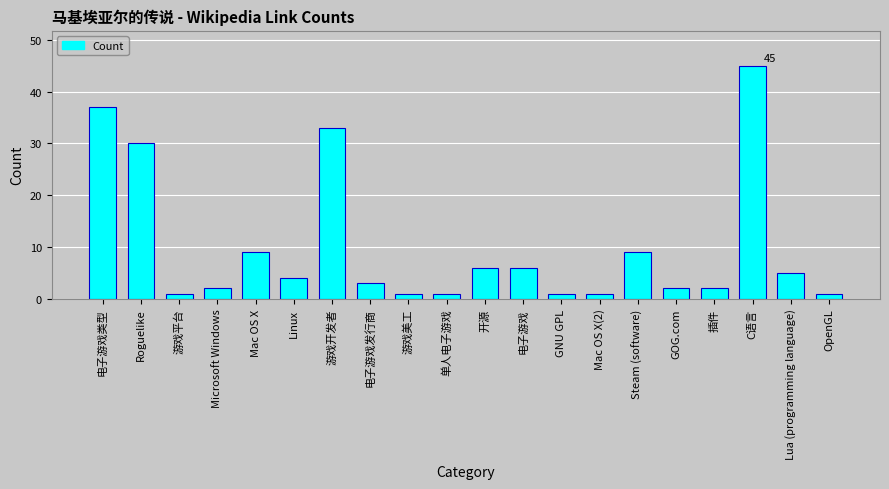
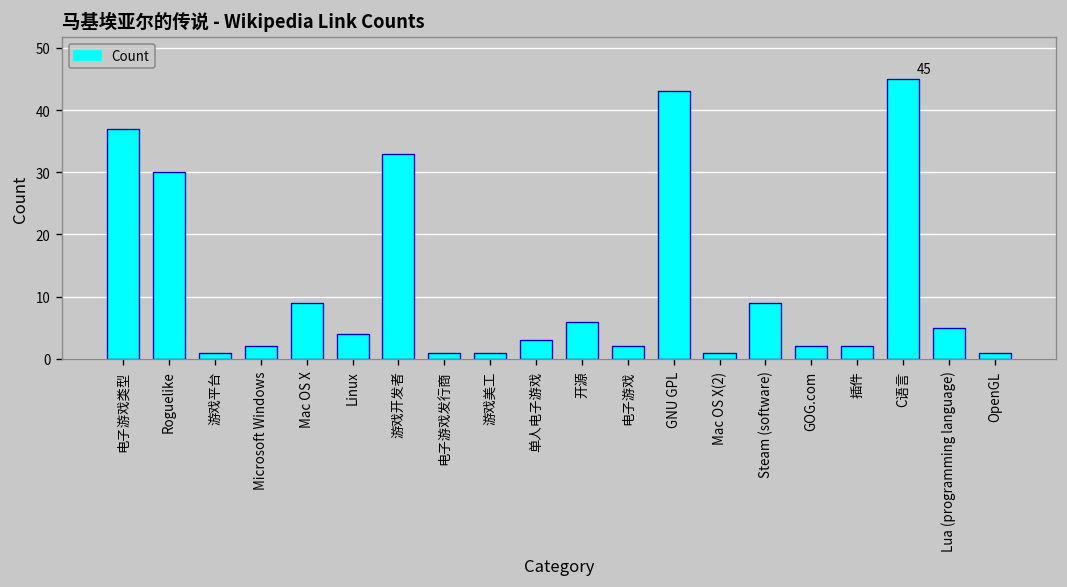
电子游戏发行商: 3 -> 1
单人电子游戏: 1 -> 3
电子游戏: 6 -> 2
GNU GPL: 1 -> 43
